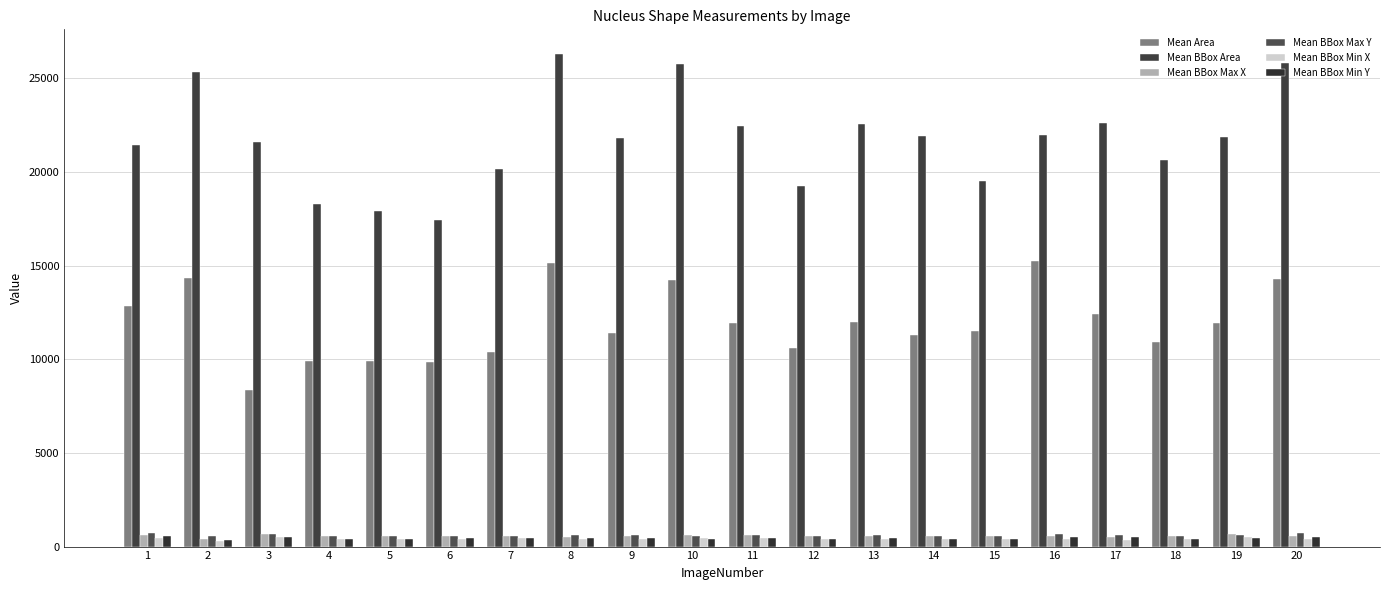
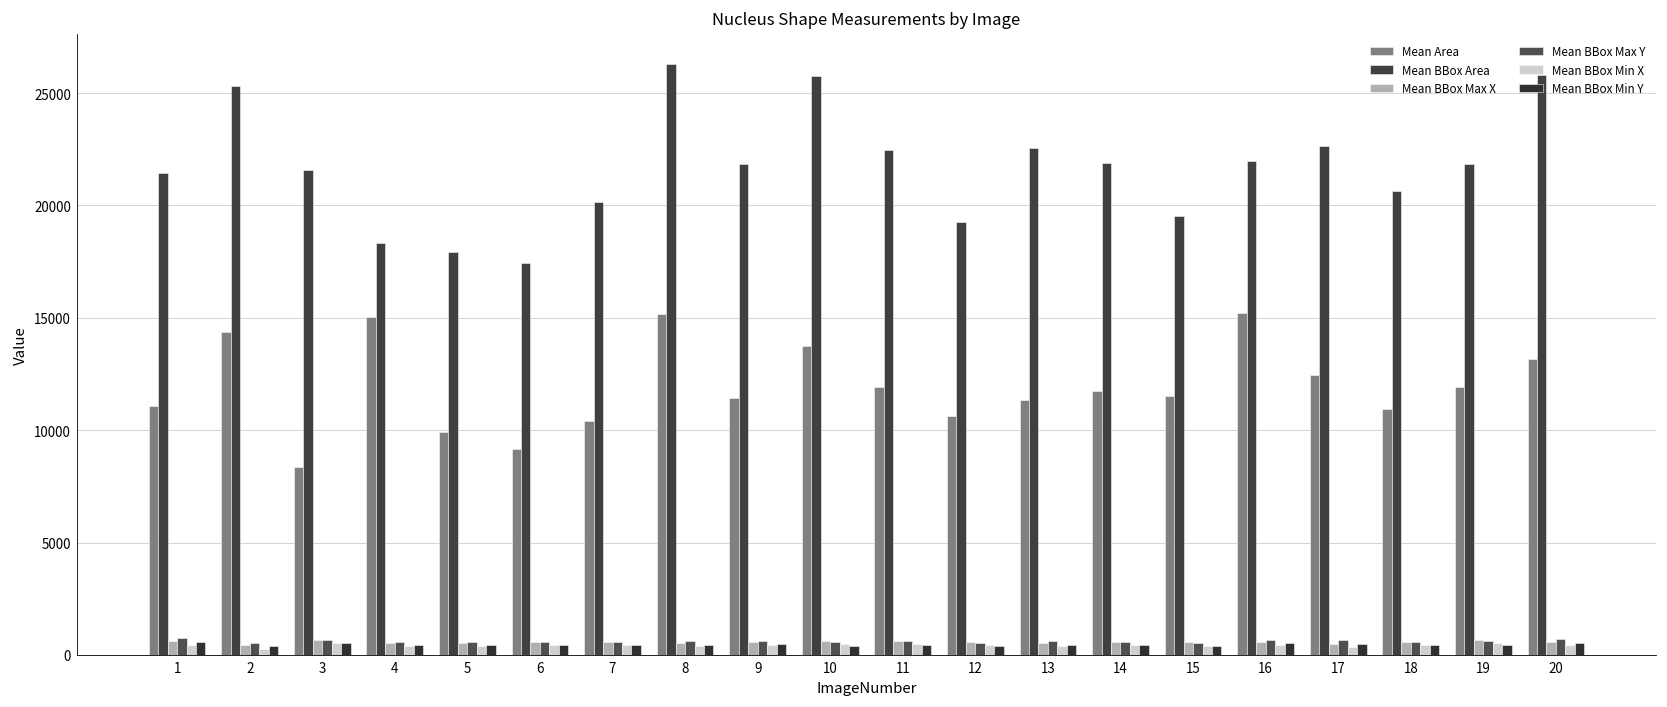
Mean Area, 1: 12800 -> 11100
Mean Area, 4: 9900 -> 15000
Mean Area, 6: 9900 -> 9200
Mean Area, 10: 14300 -> 13700
Mean Area, 13: 12000 -> 11300
Mean Area, 14: 11300 -> 11700
Mean Area, 20: 14300 -> 13200
